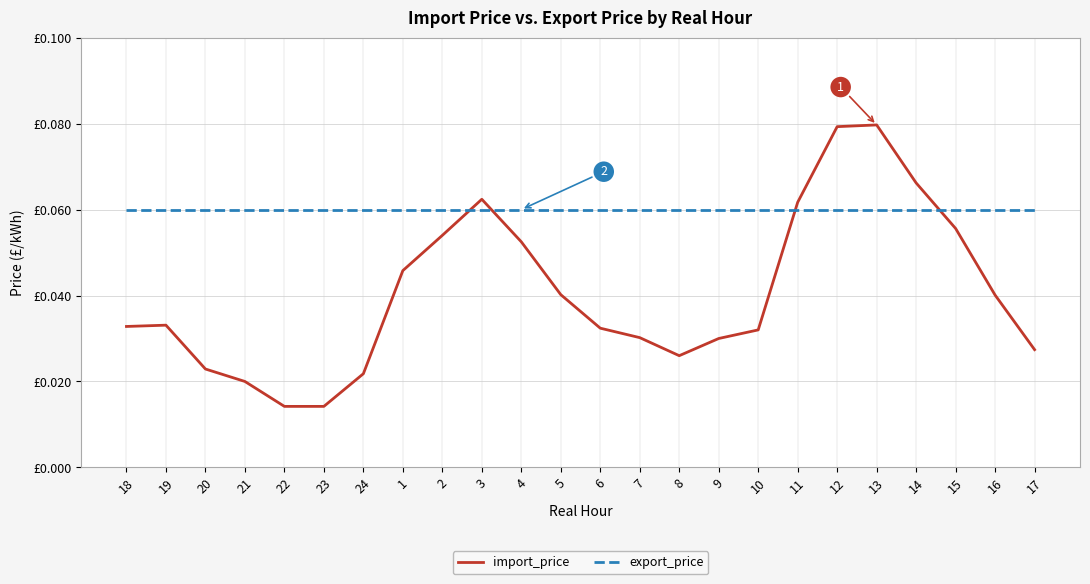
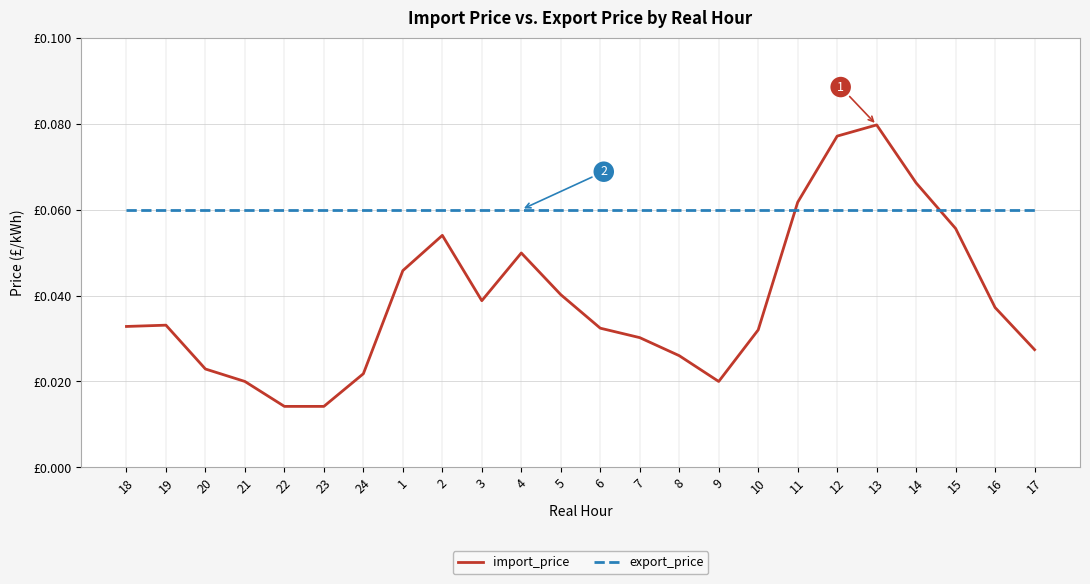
import_price, 3: £0.062 -> £0.039
import_price, 4: £0.053 -> £0.050
import_price, 9: £0.03 -> £0.02
import_price, 12: £0.079 -> £0.077
import_price, 16: £0.040 -> £0.037
